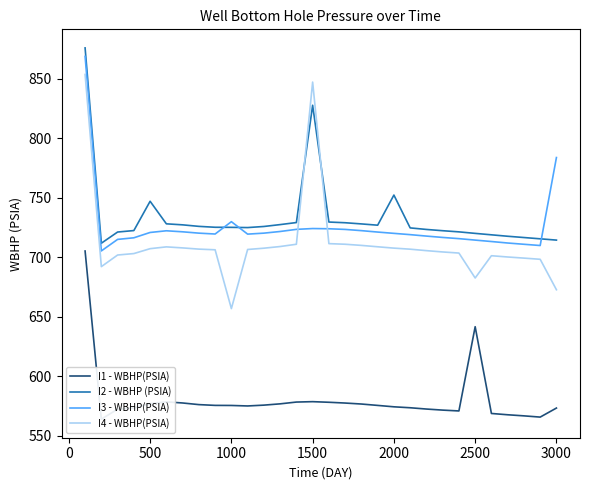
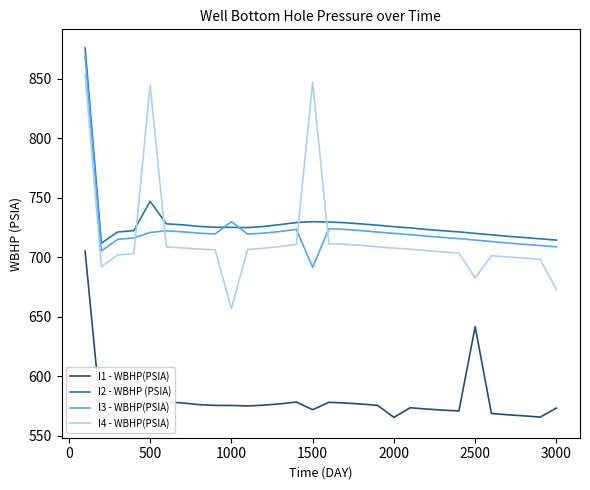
I4 - WBHP(PSIA), 500: 707 -> 845
I1 - WBHP(PSIA), 1500: 579 -> 572
I2 - WBHP (PSIA), 1500: 828 -> 730
I3 - WBHP(PSIA), 1500: 724 -> 692
I1 - WBHP(PSIA), 2000: 574 -> 565
I2 - WBHP (PSIA), 2000: 752 -> 726
I3 - WBHP(PSIA), 3000: 784 -> 709
